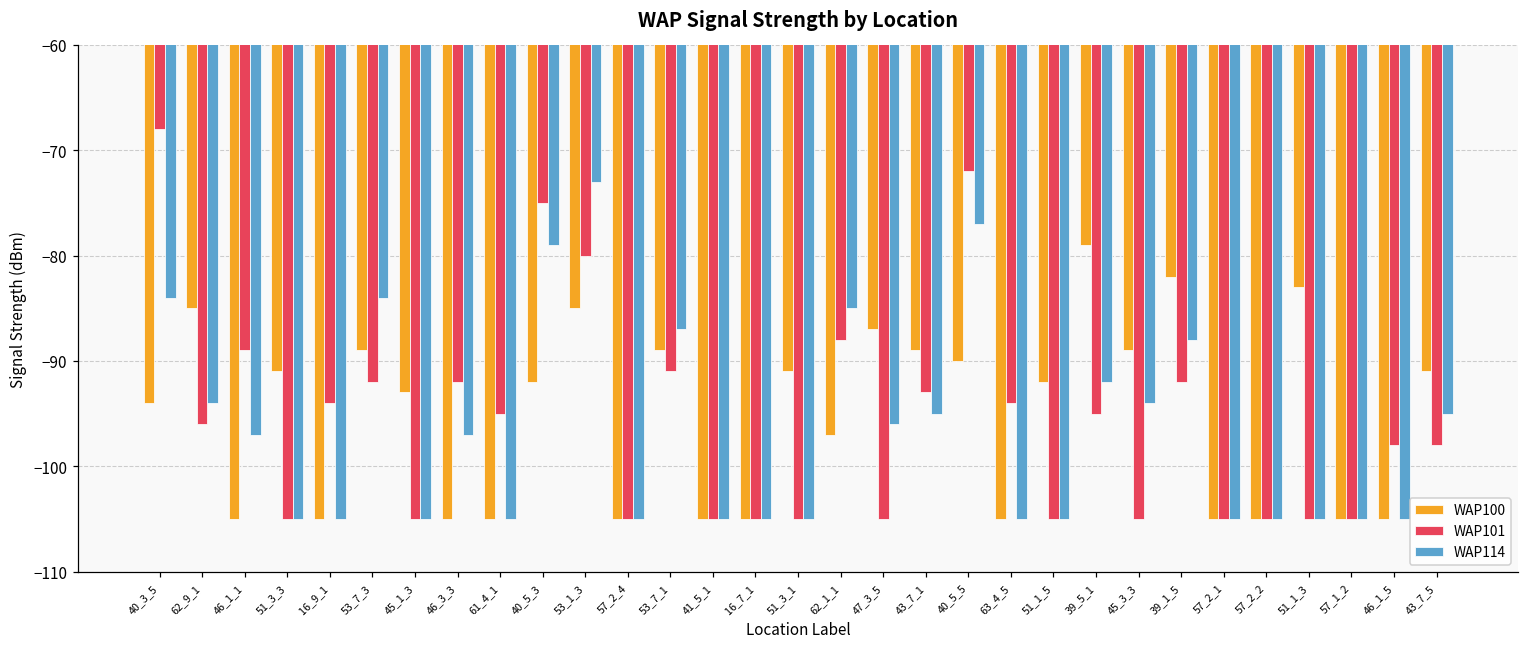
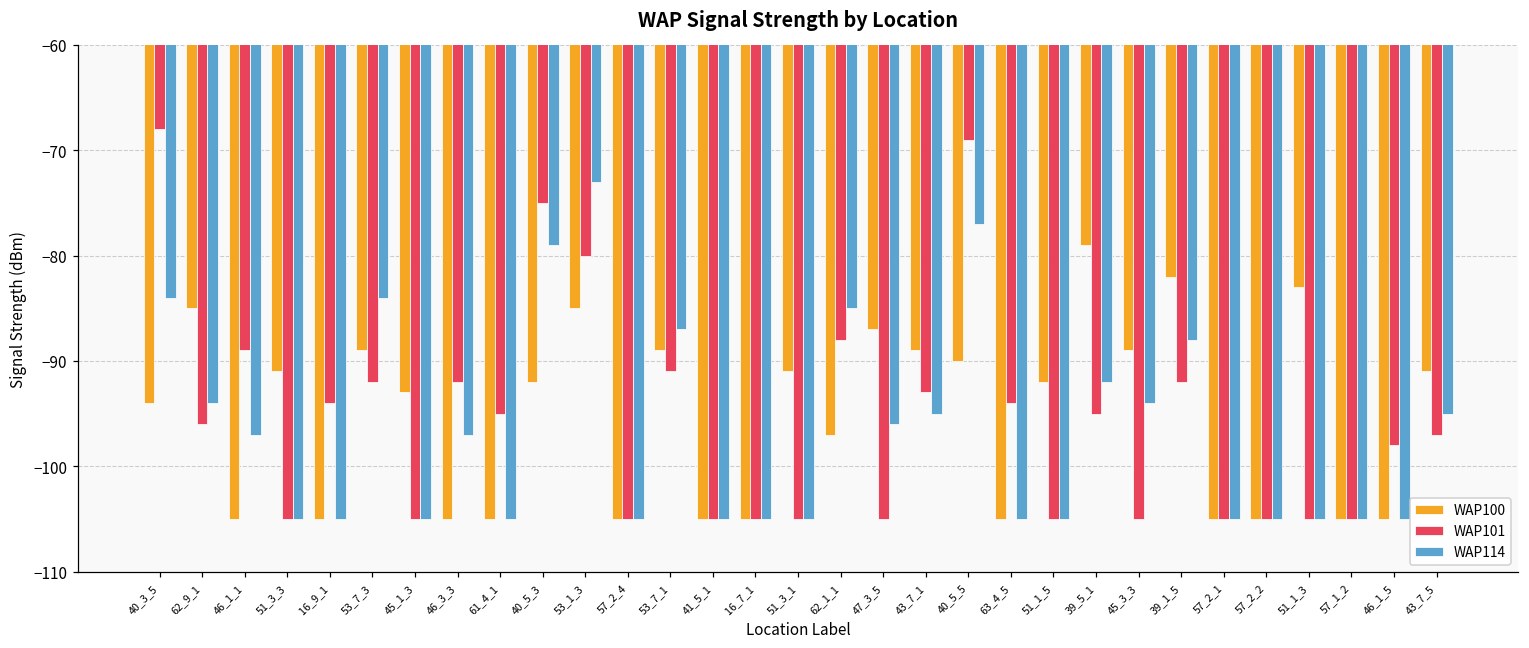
WAP101, 40_5_5: -72 -> -69
WAP101, 43_7_5: -98 -> -97
